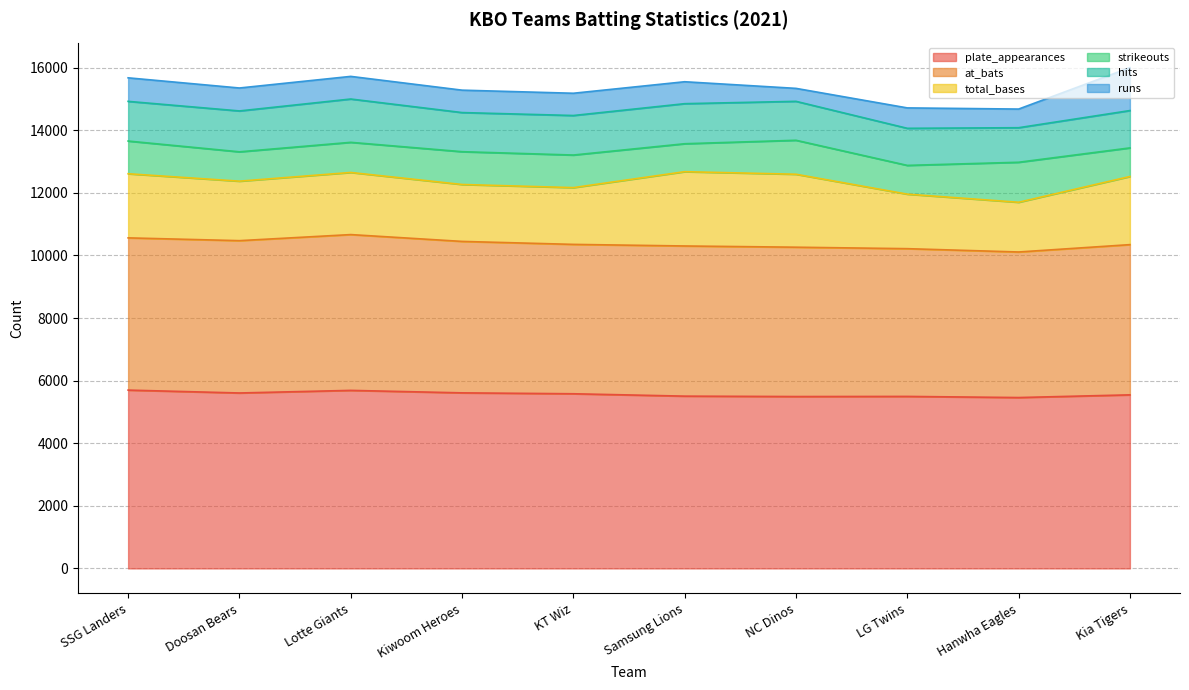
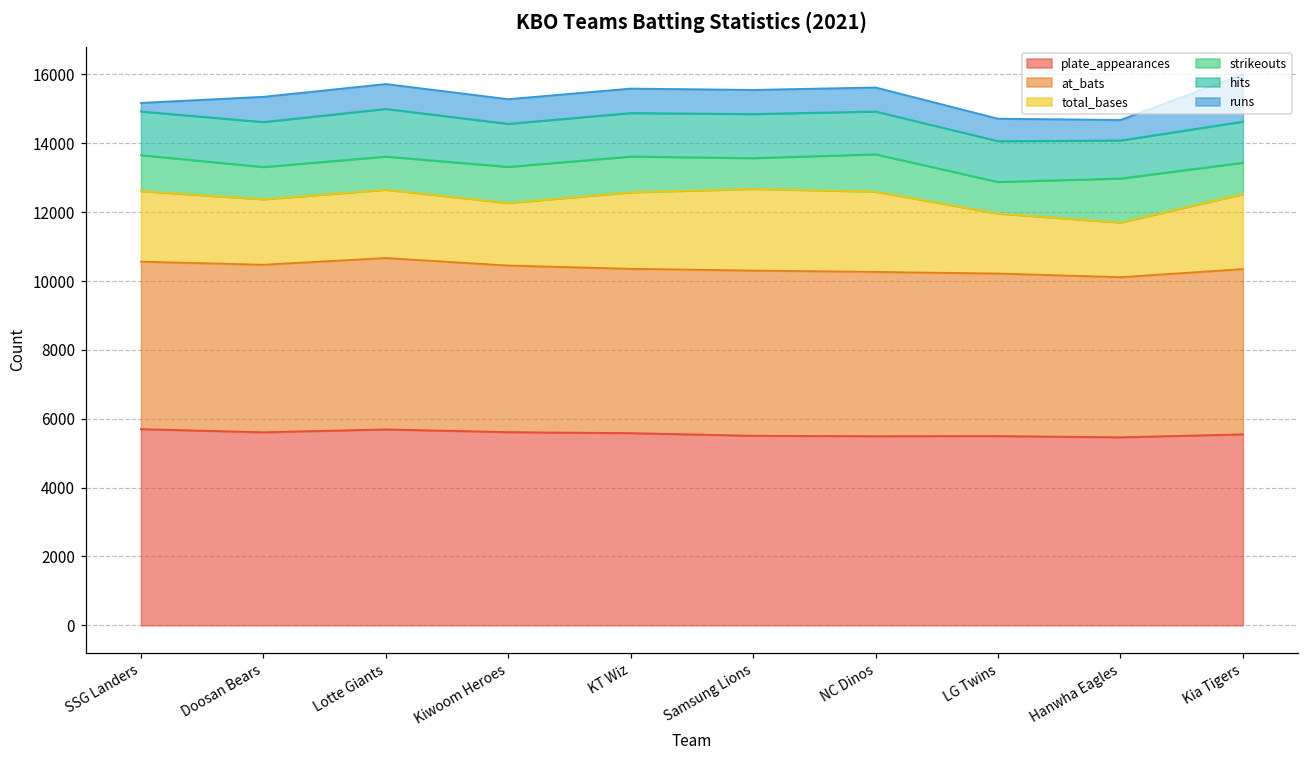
runs, SSG Landers: 800 -> 300
total_bases, KT Wiz: 1800 -> 2200
runs, NC Dinos: 400 -> 700
